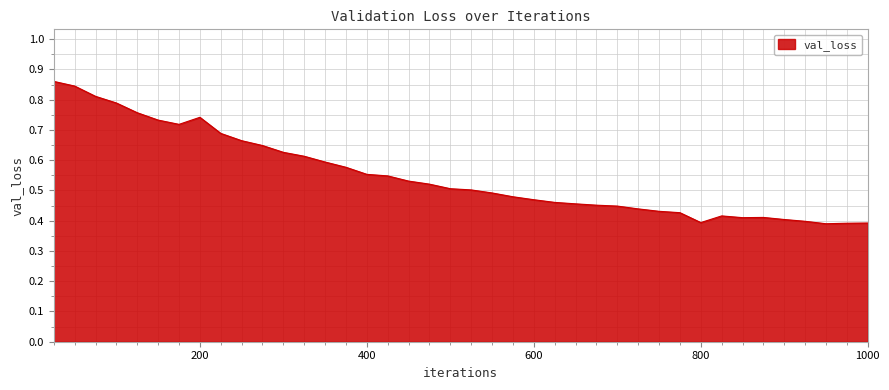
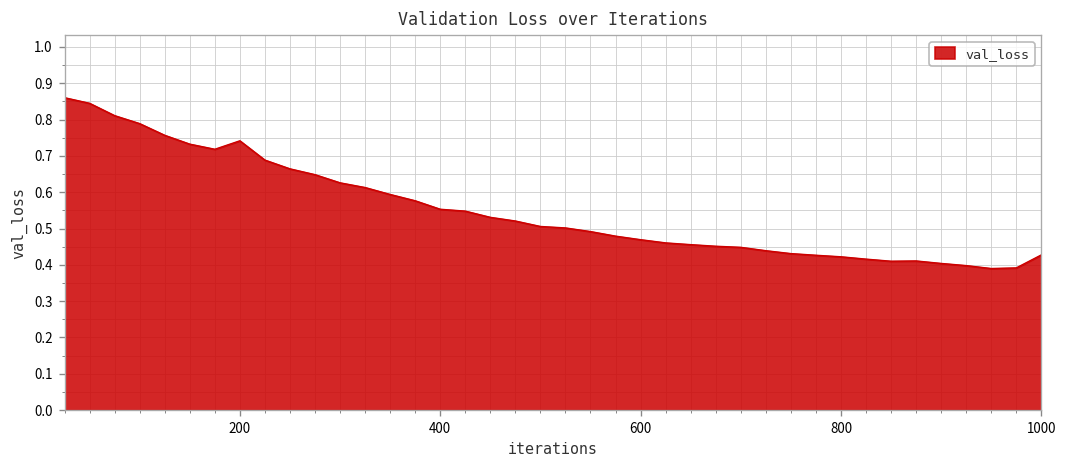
800: 0.39 -> 0.42
1000: 0.39 -> 0.43
